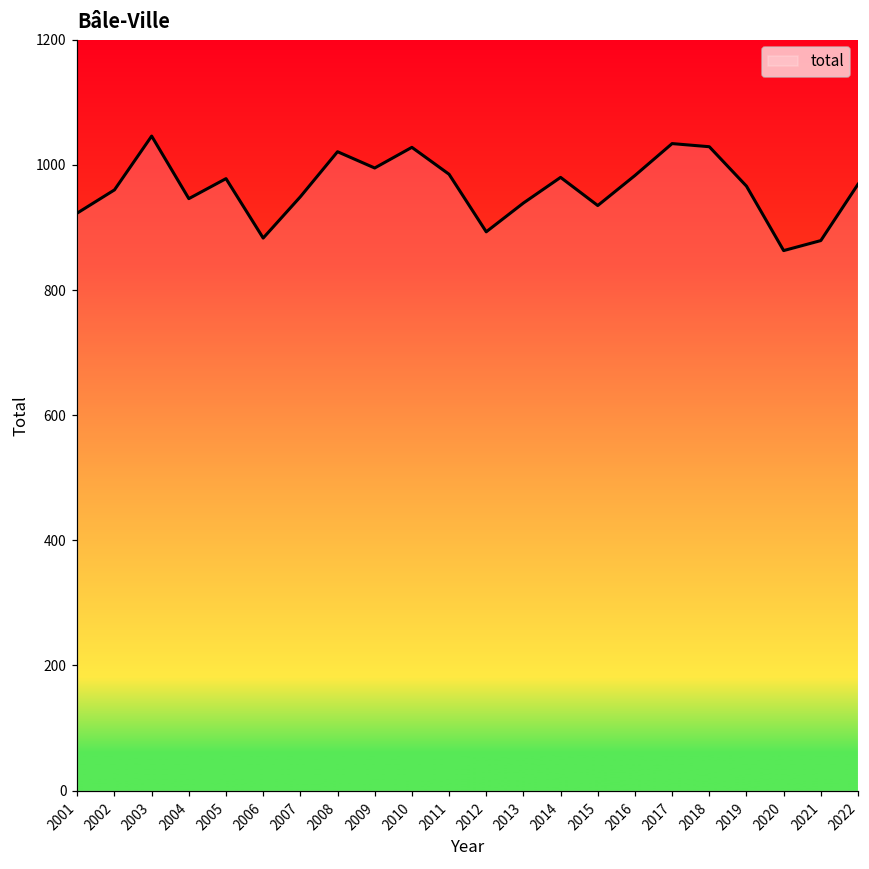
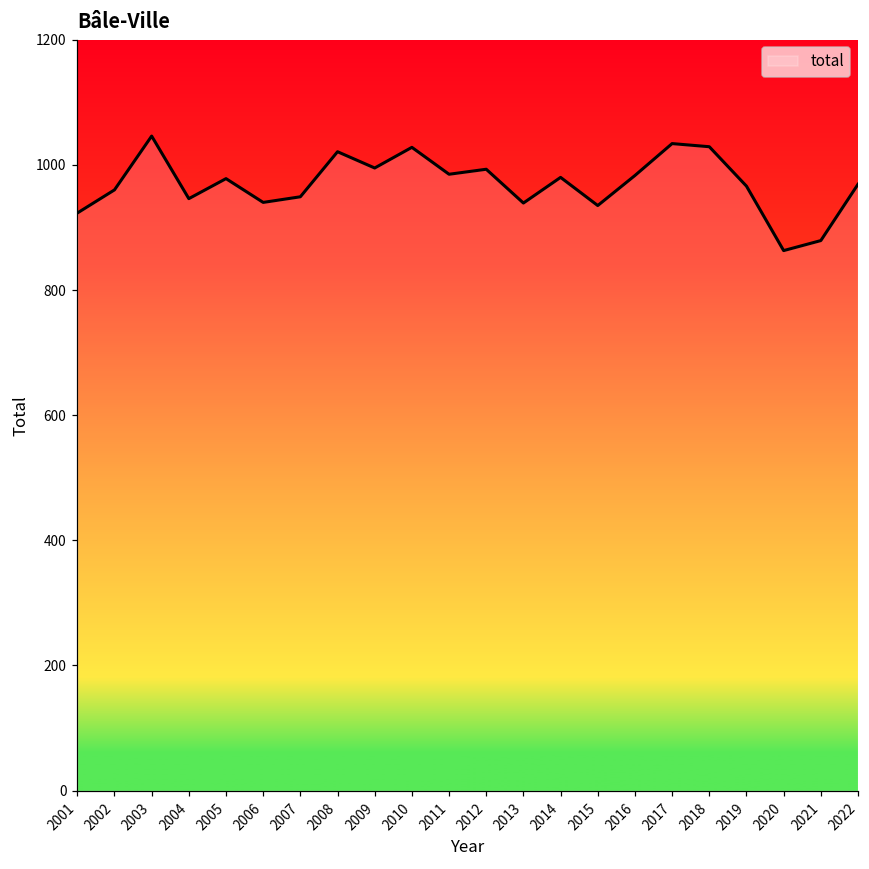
2006: 880 -> 940
2012: 890 -> 990
